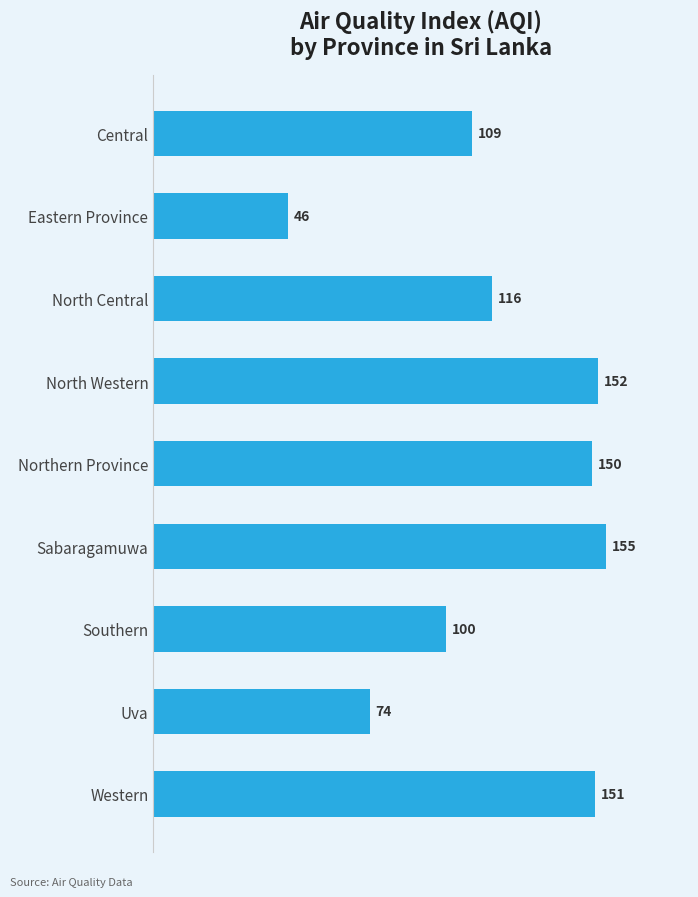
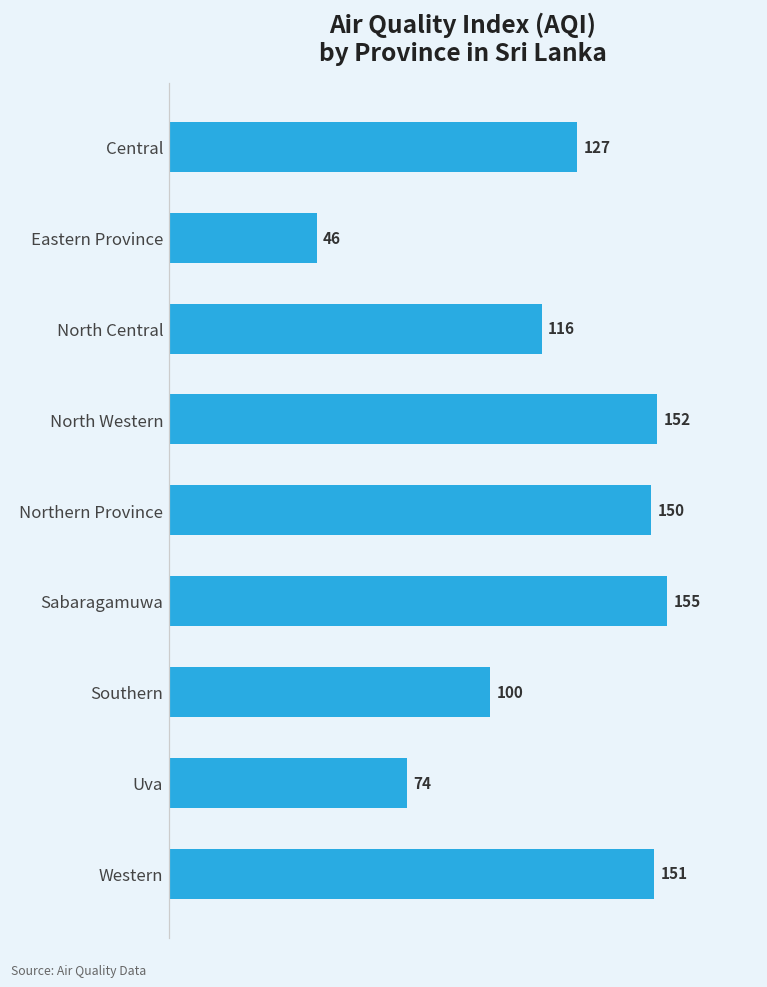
Central: 109 -> 127
